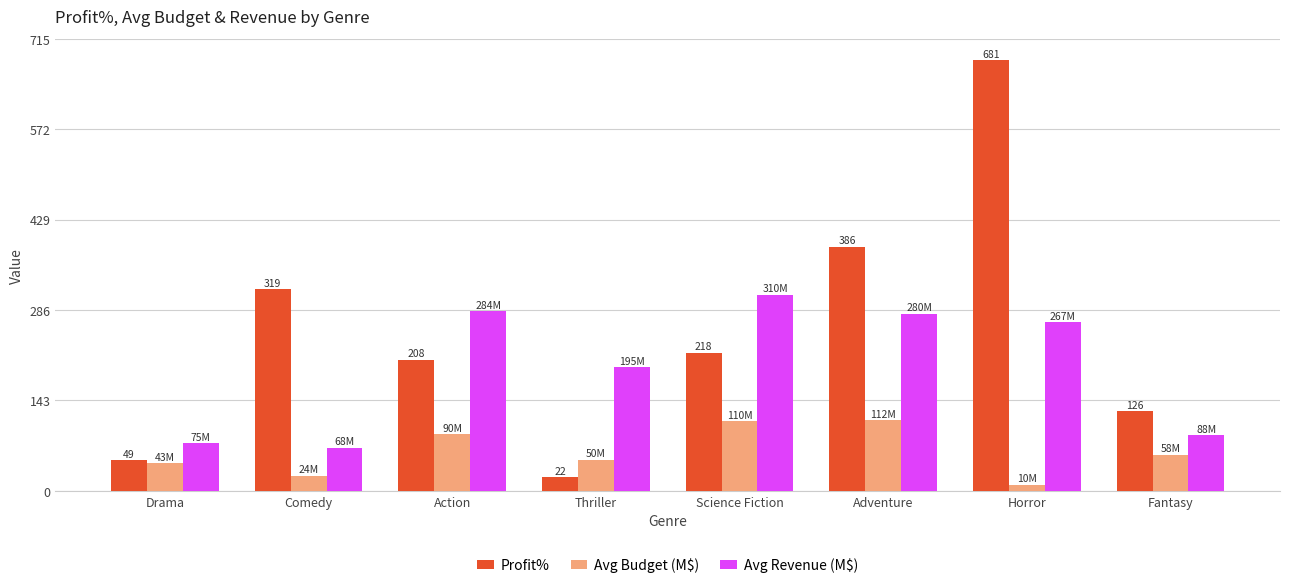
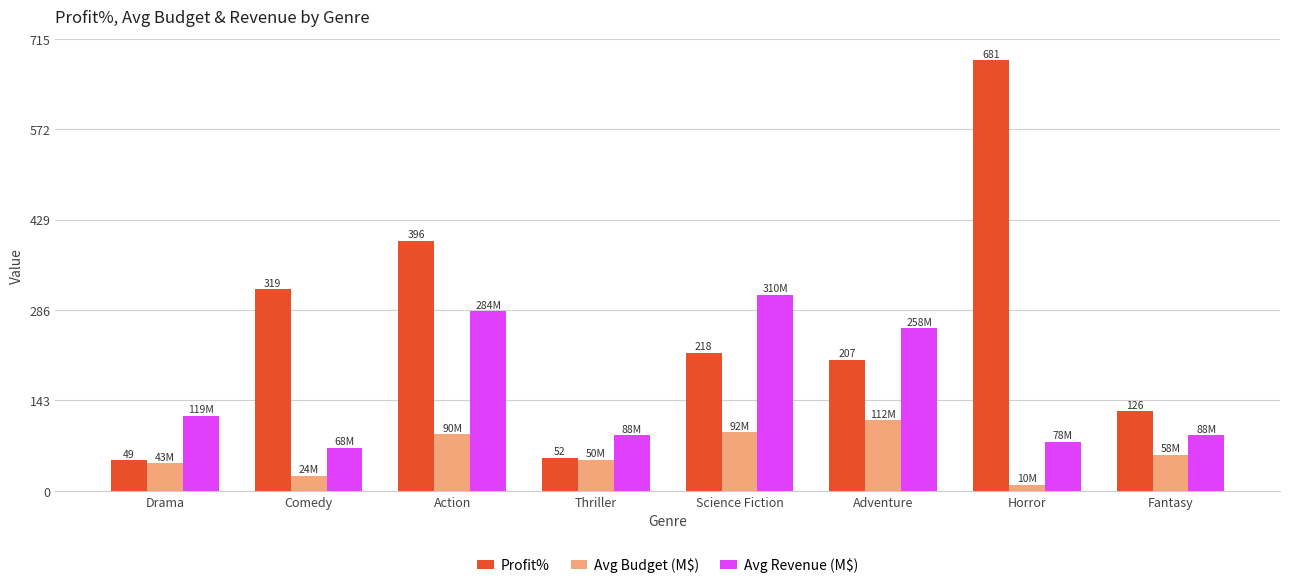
Avg Revenue (M$), Drama: 75M -> 119M
Profit%, Action: 208 -> 396
Profit%, Thriller: 22 -> 52
Avg Revenue (M$), Thriller: 195M -> 88M
Avg Budget (M$), Science Fiction: 110M -> 92M
Profit%, Adventure: 386 -> 207
Avg Revenue (M$), Adventure: 280M -> 258M
Avg Revenue (M$), Horror: 267M -> 78M
